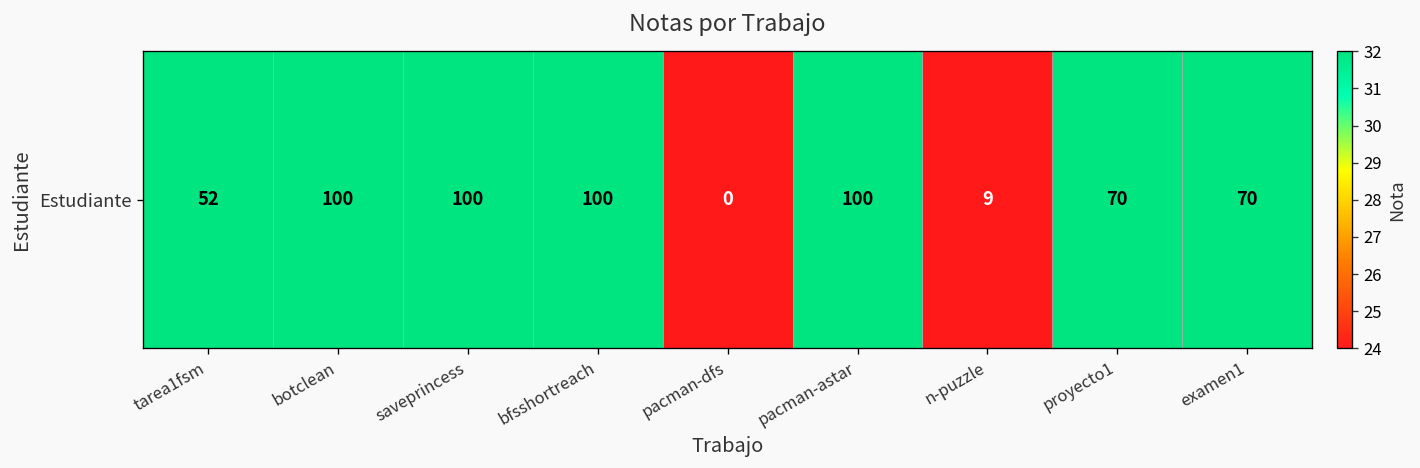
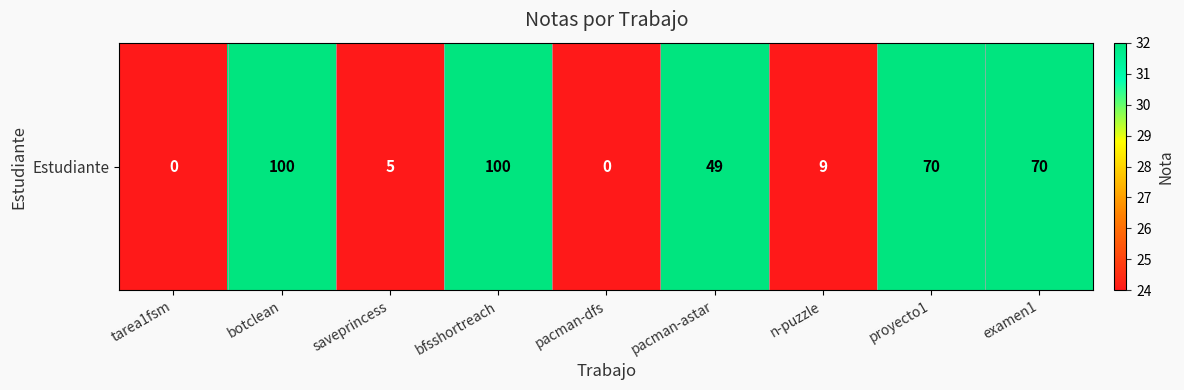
Estudiante, tarea1fsm: 52 -> 0
Estudiante, saveprincess: 100 -> 5
Estudiante, pacman-astar: 100 -> 49
